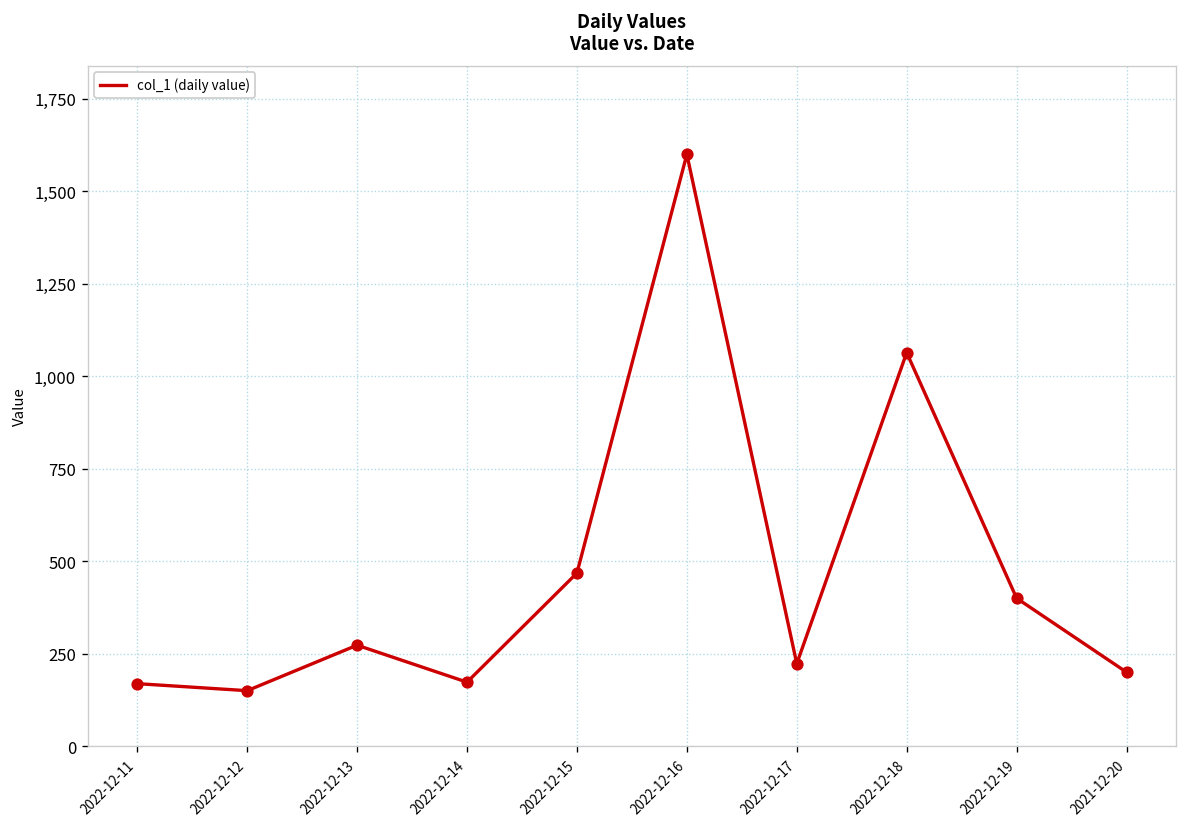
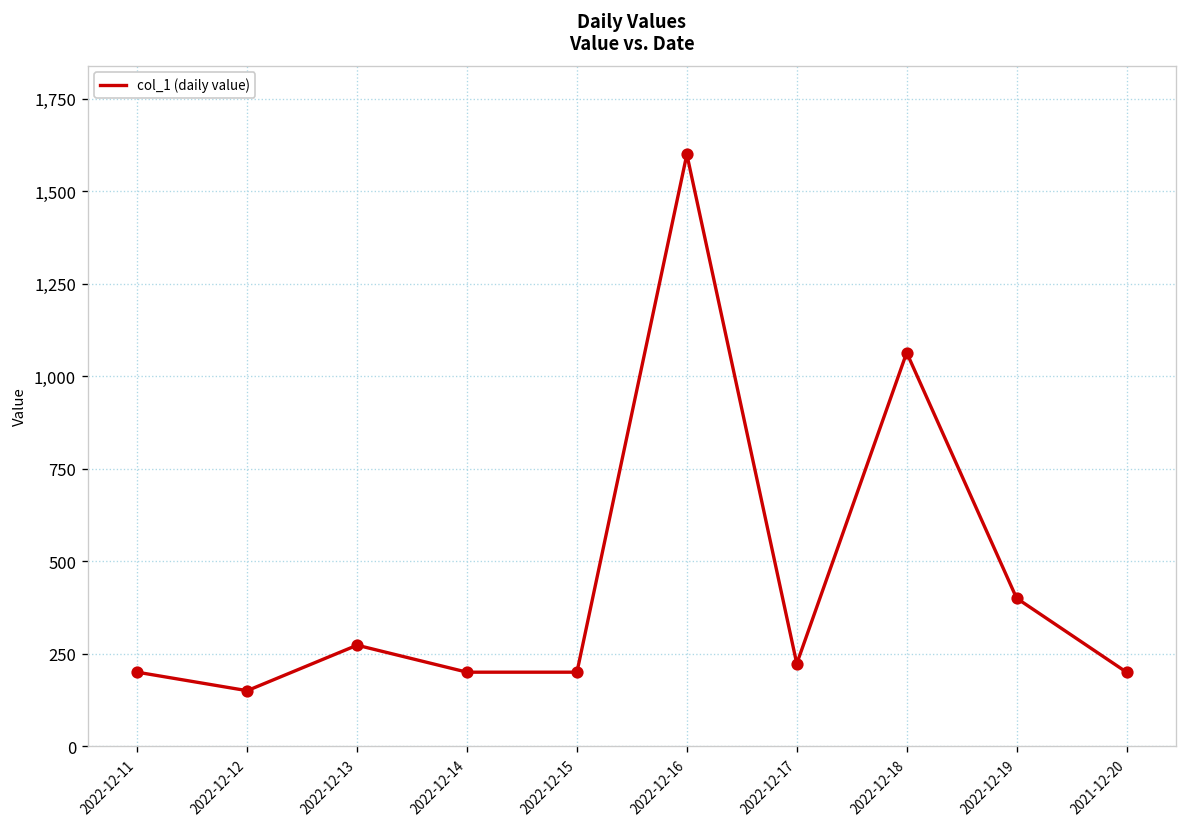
2022-12-11: 170 -> 200
2022-12-14: 170 -> 200
2022-12-15: 470 -> 200
